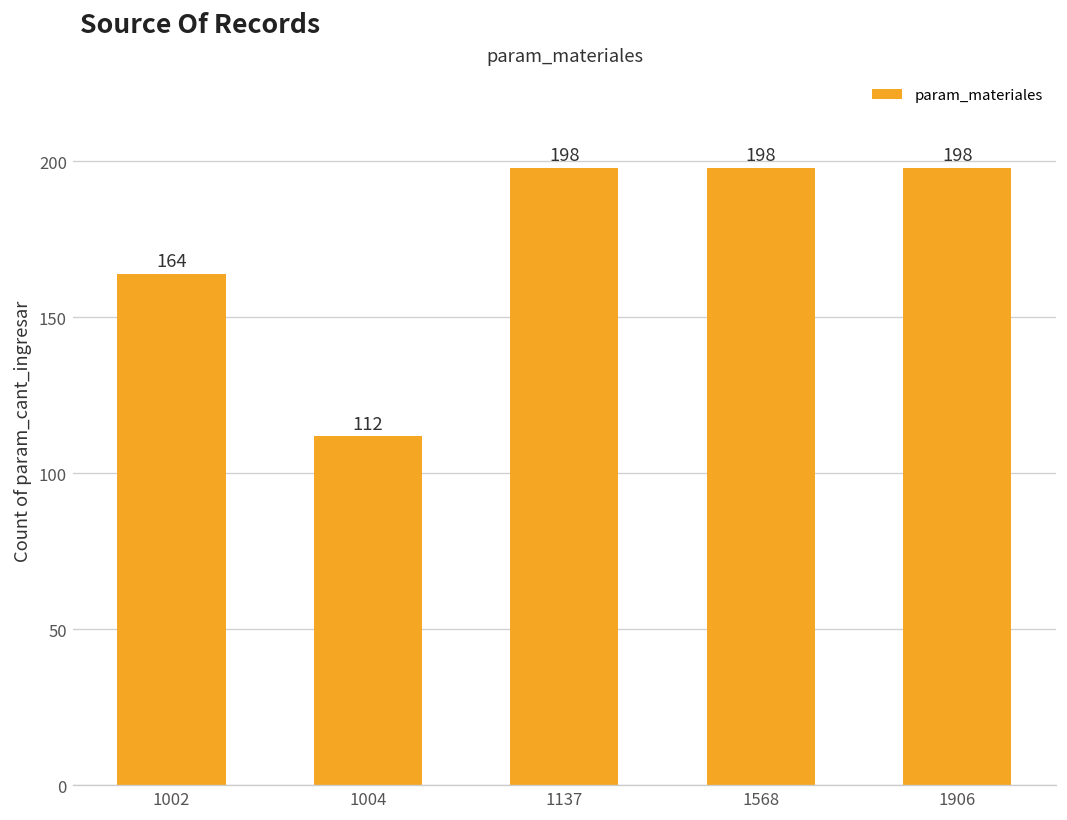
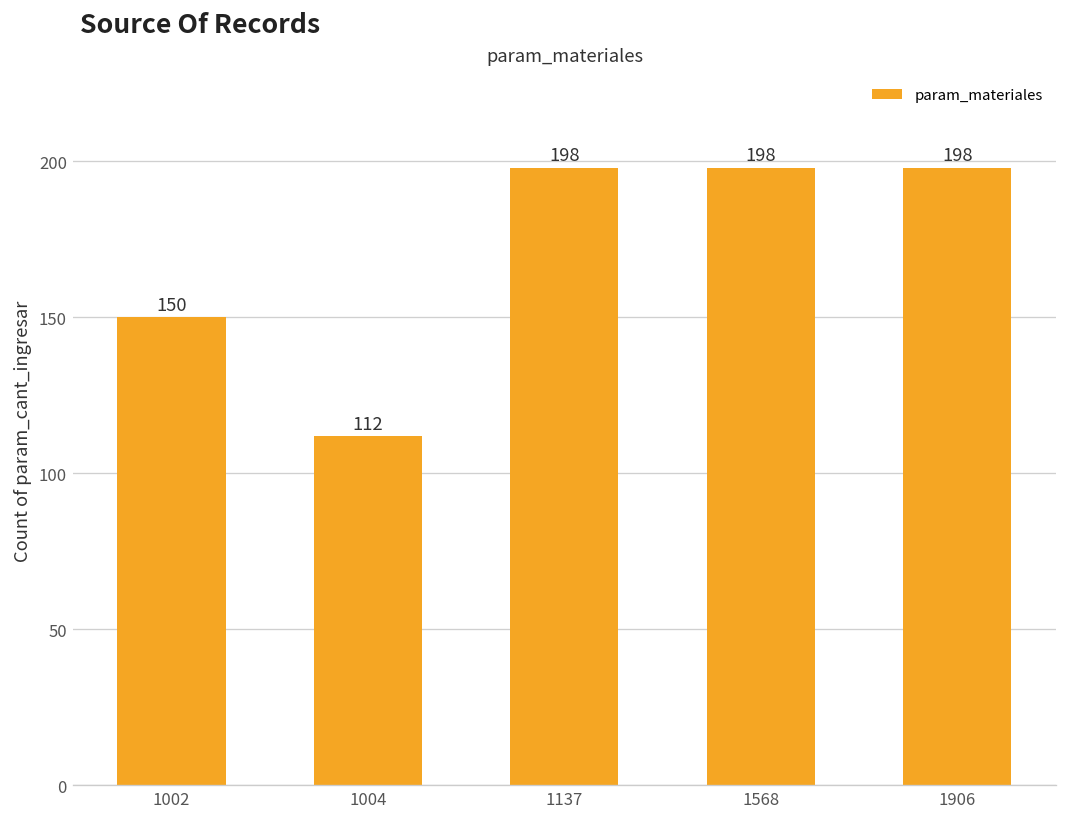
1002: 164 -> 150
